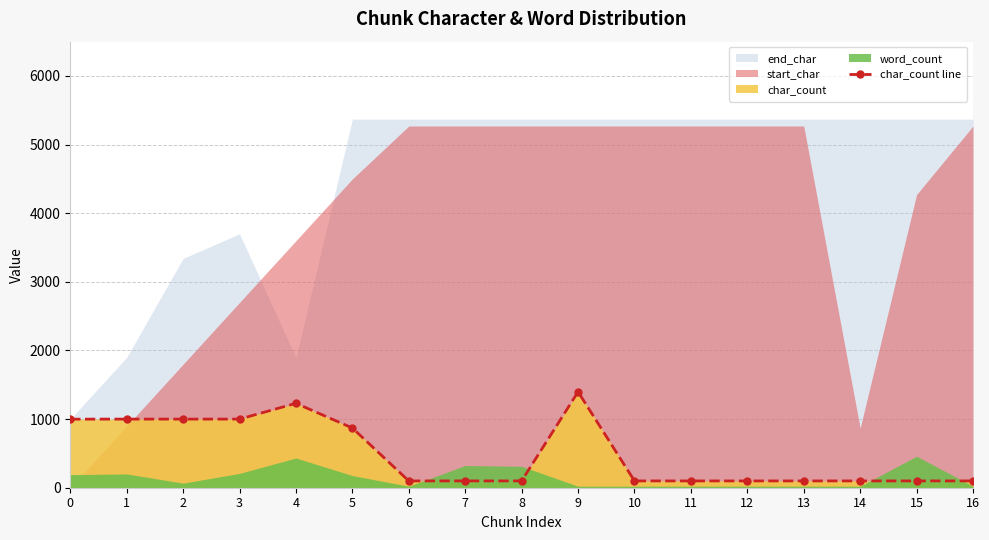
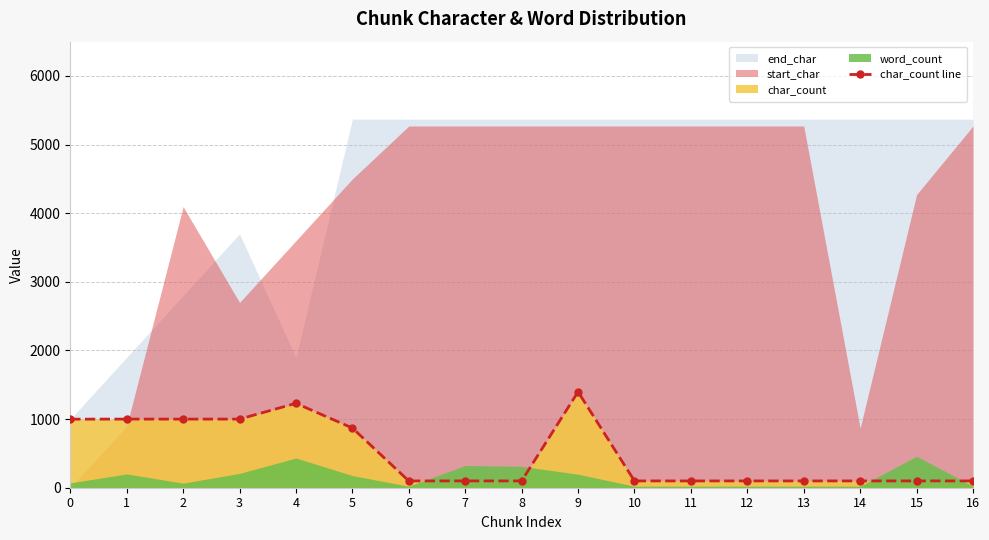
word_count, 0: 200 -> 100
end_char, 2: 3300 -> 2800
start_char, 2: 1800 -> 4100
word_count, 9: 0 -> 200
